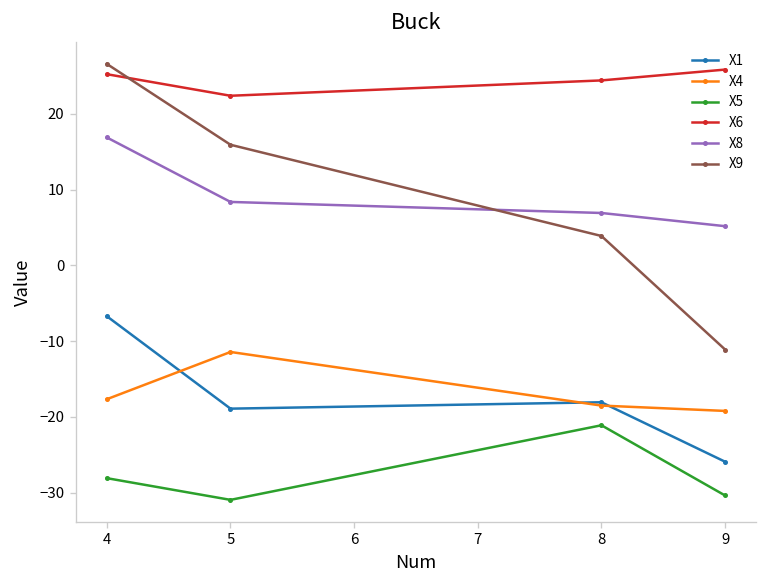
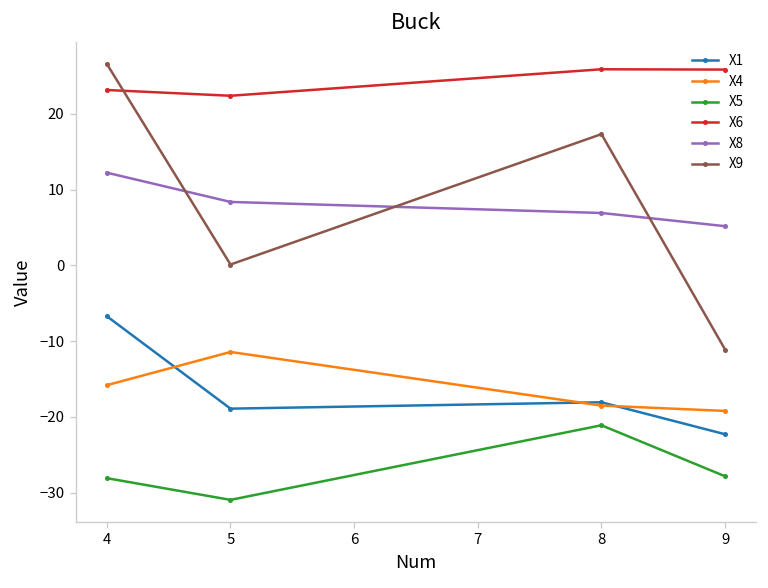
X4, 4: -18 -> -16
X6, 4: 25 -> 23
X8, 4: 17 -> 12
X9, 5: 16 -> 0
X6, 8: 24 -> 26
X9, 8: 4 -> 17
X1, 9: -26 -> -22
X5, 9: -30 -> -28
